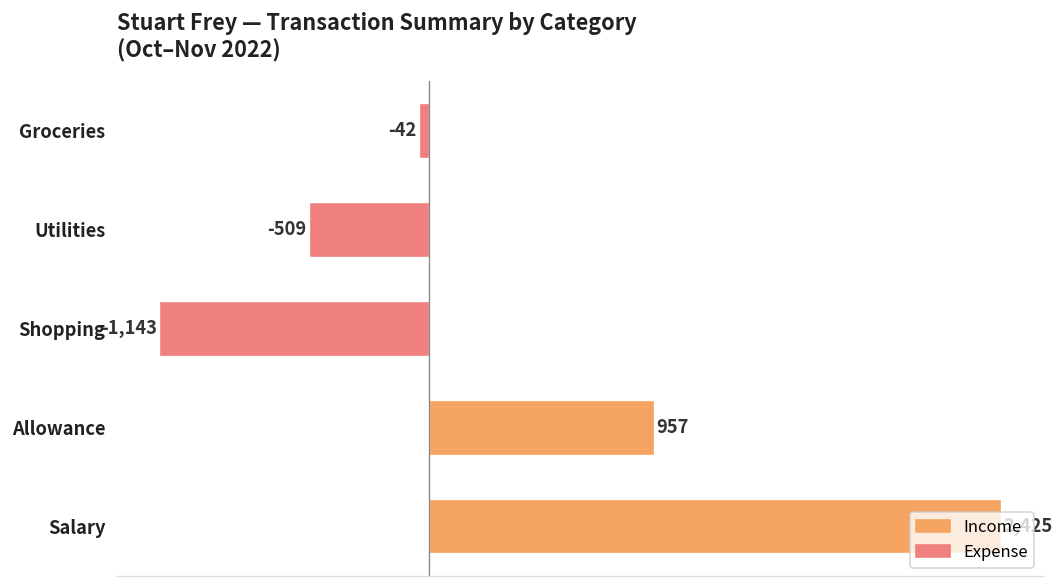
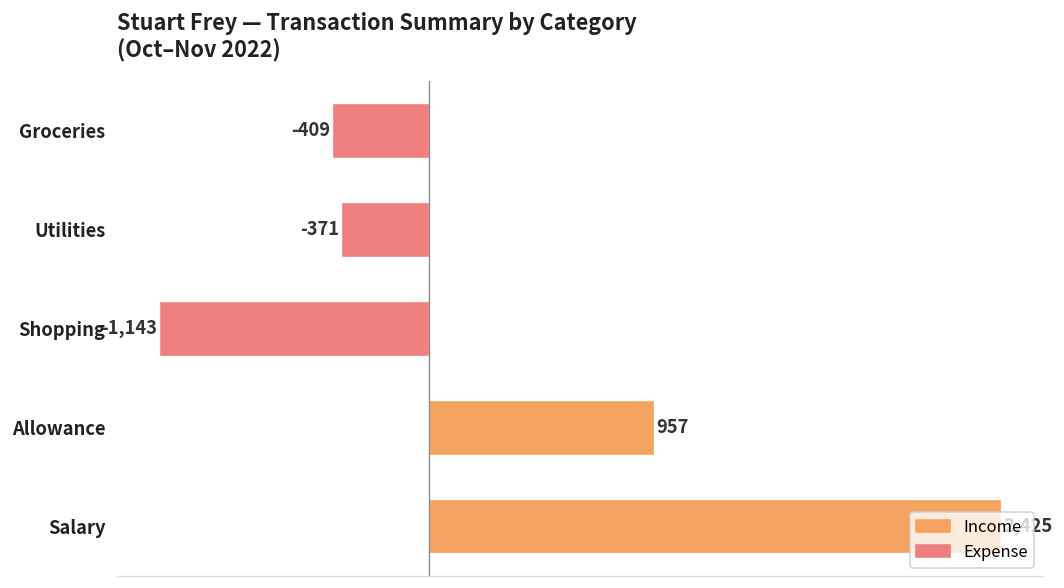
Groceries: -42 -> -409
Utilities: -509 -> -371
